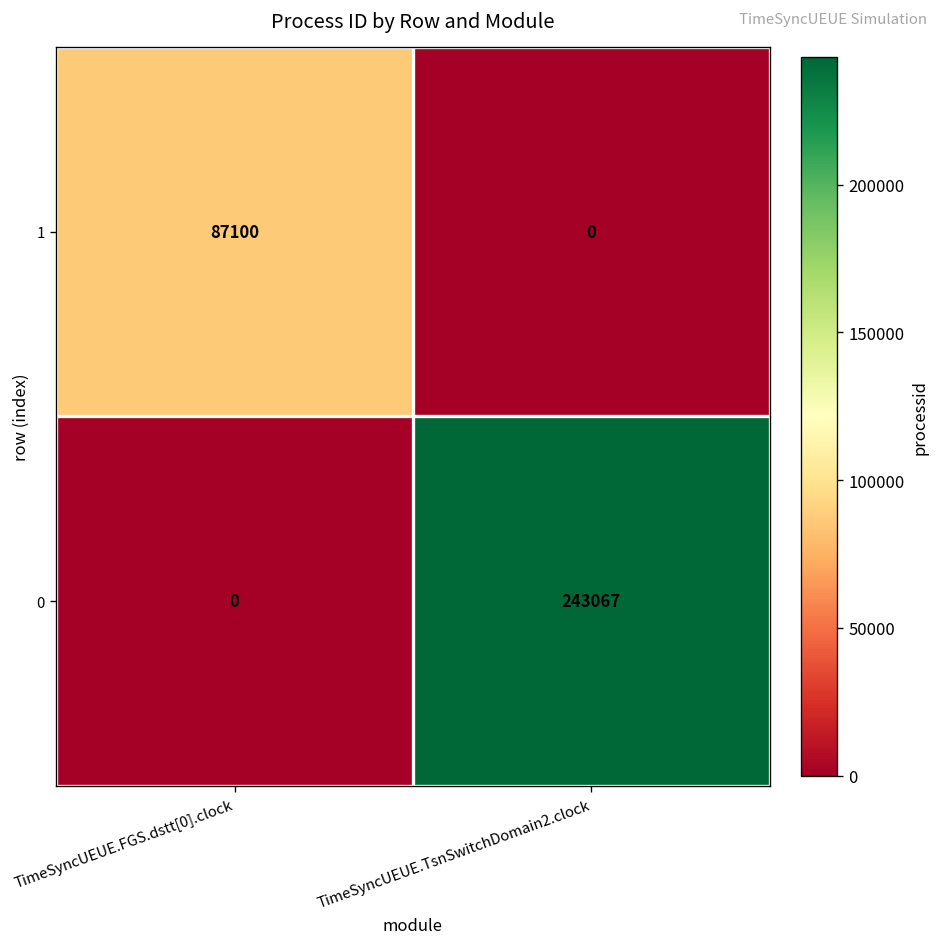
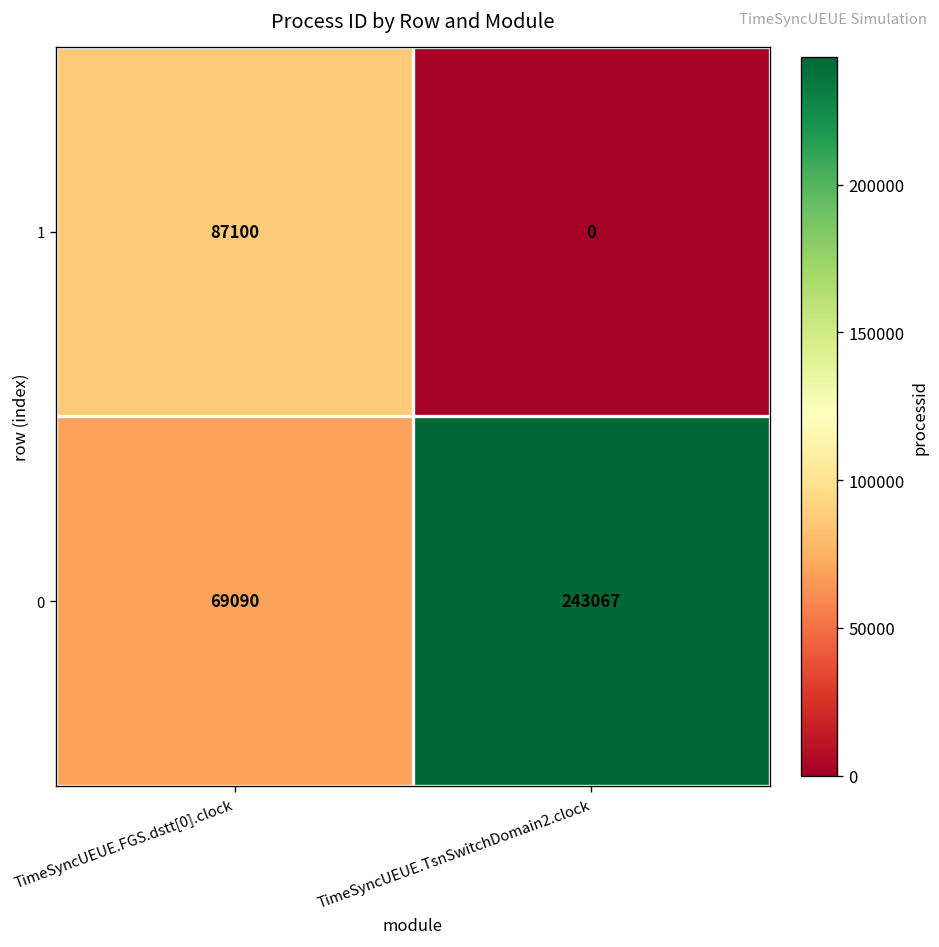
0, TimeSyncUEUE.FGS.dstt[0].clock: 0 -> 69090
